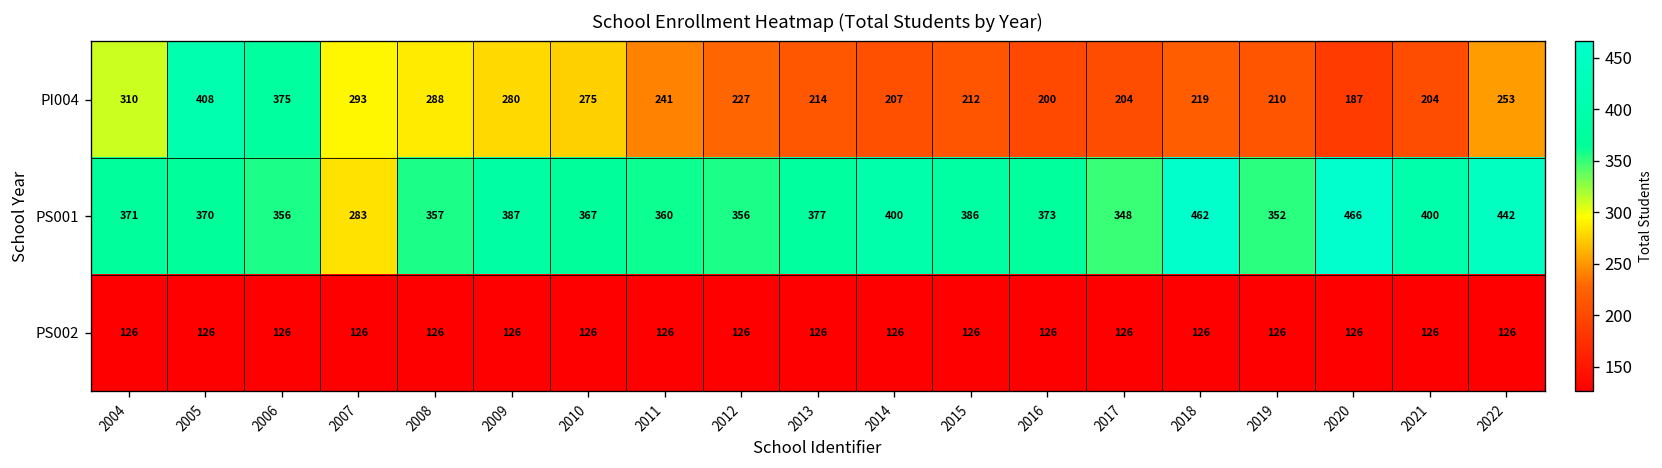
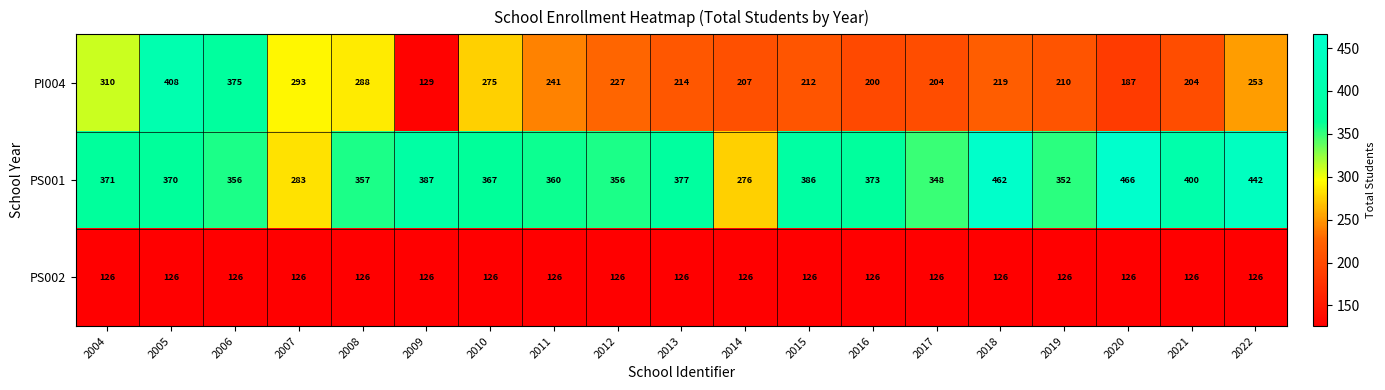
PI004, 2009: 280 -> 129
PS001, 2014: 400 -> 276
